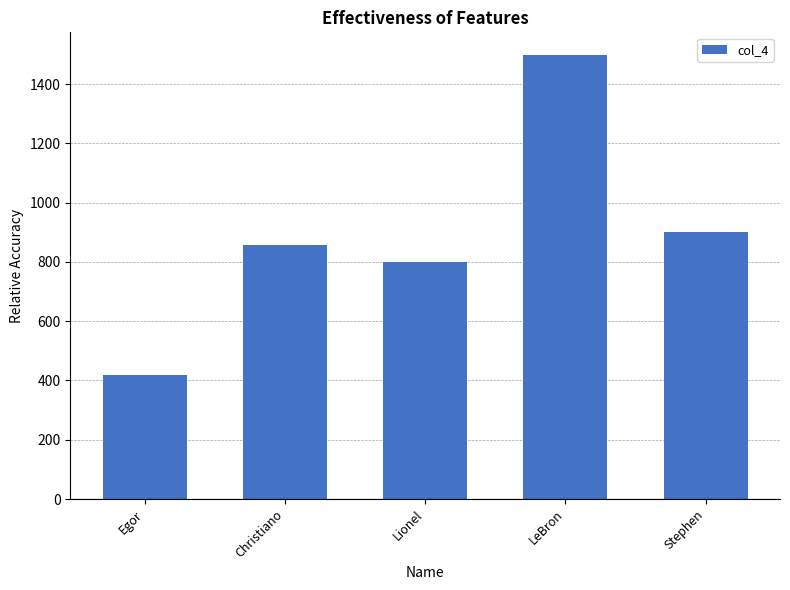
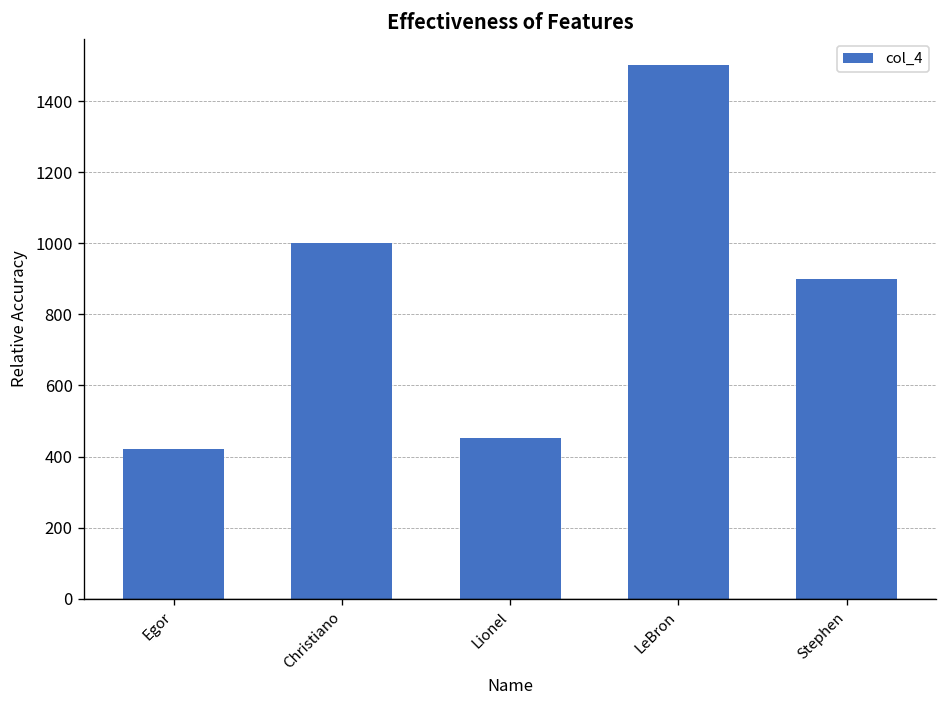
Christiano: 860 -> 1000
Lionel: 800 -> 450
